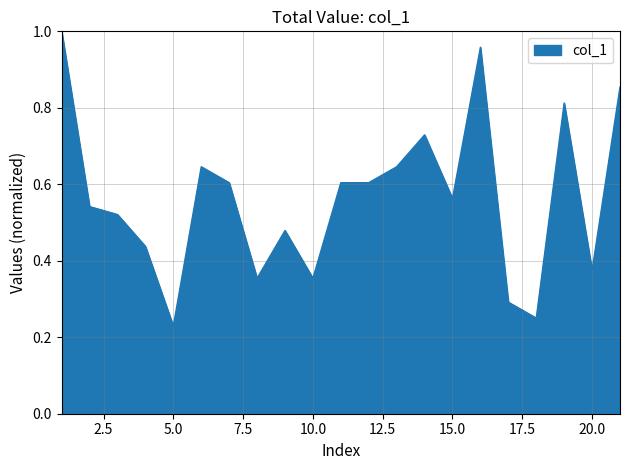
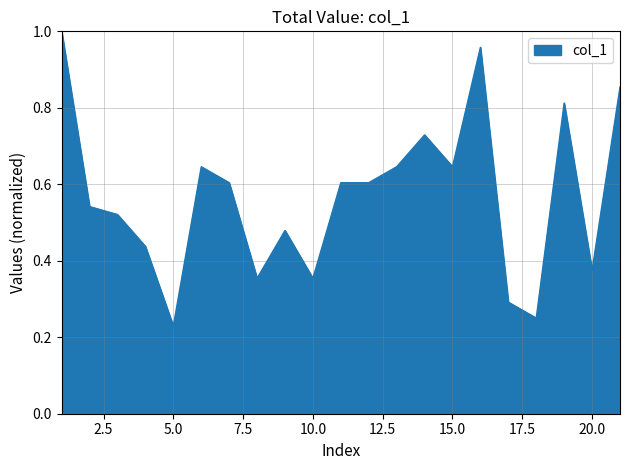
15.0: 0.56 -> 0.65
